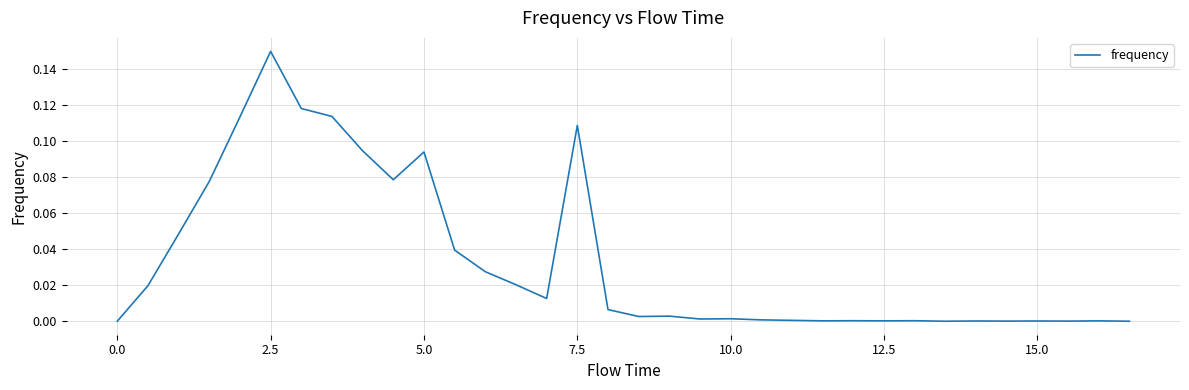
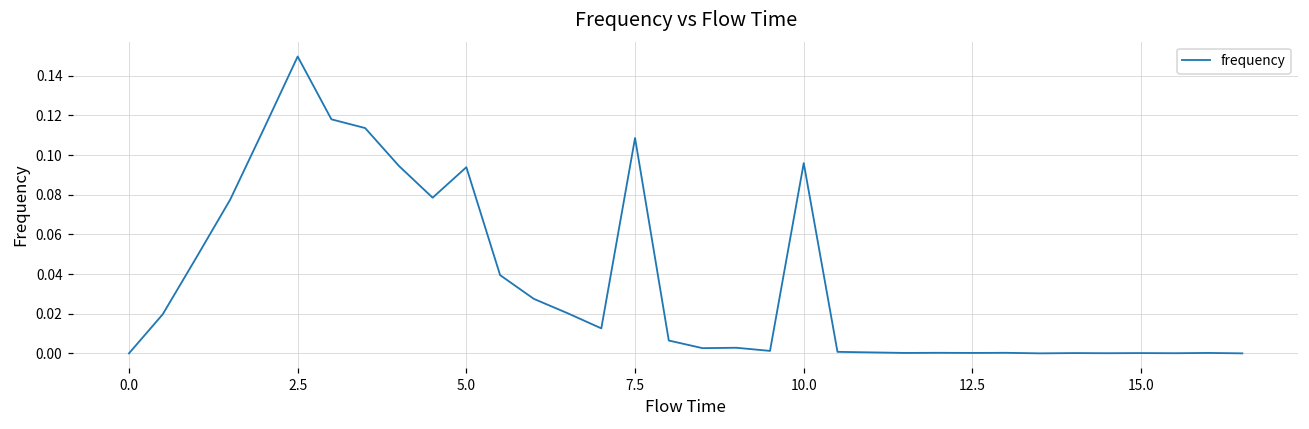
10.0: 0.001 -> 0.096
